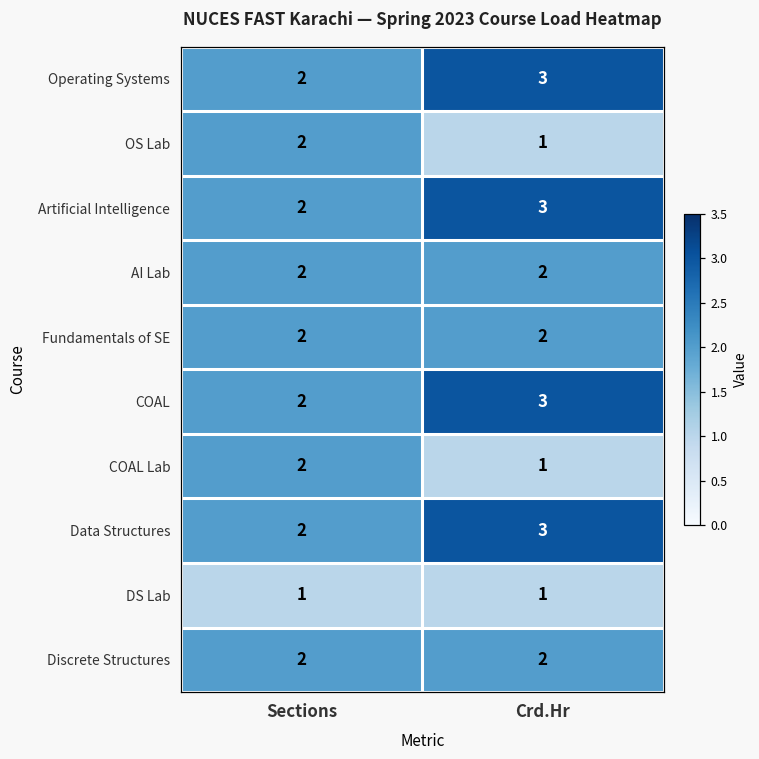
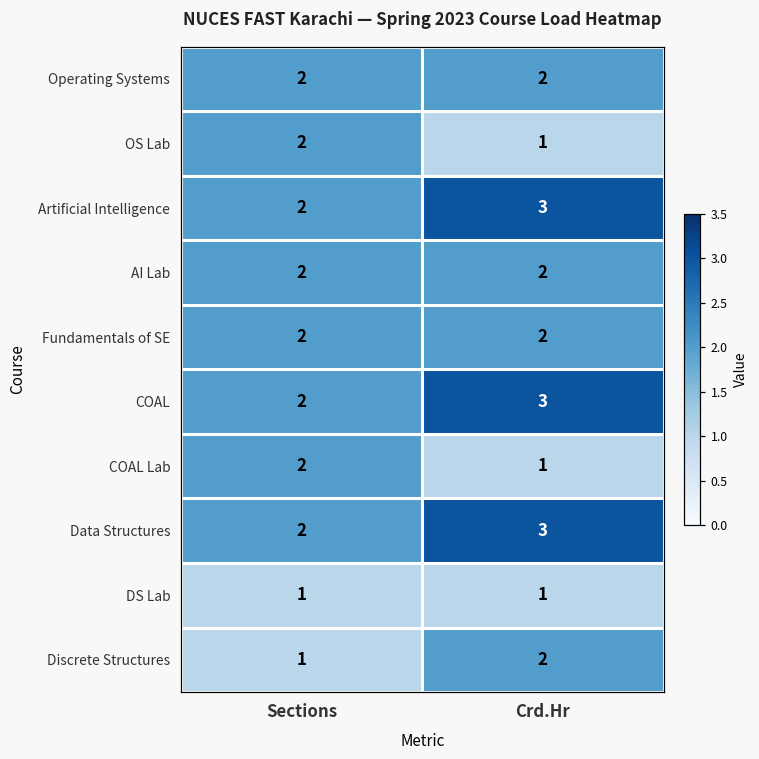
Operating Systems, Crd.Hr: 3 -> 2
Discrete Structures, Sections: 2 -> 1
